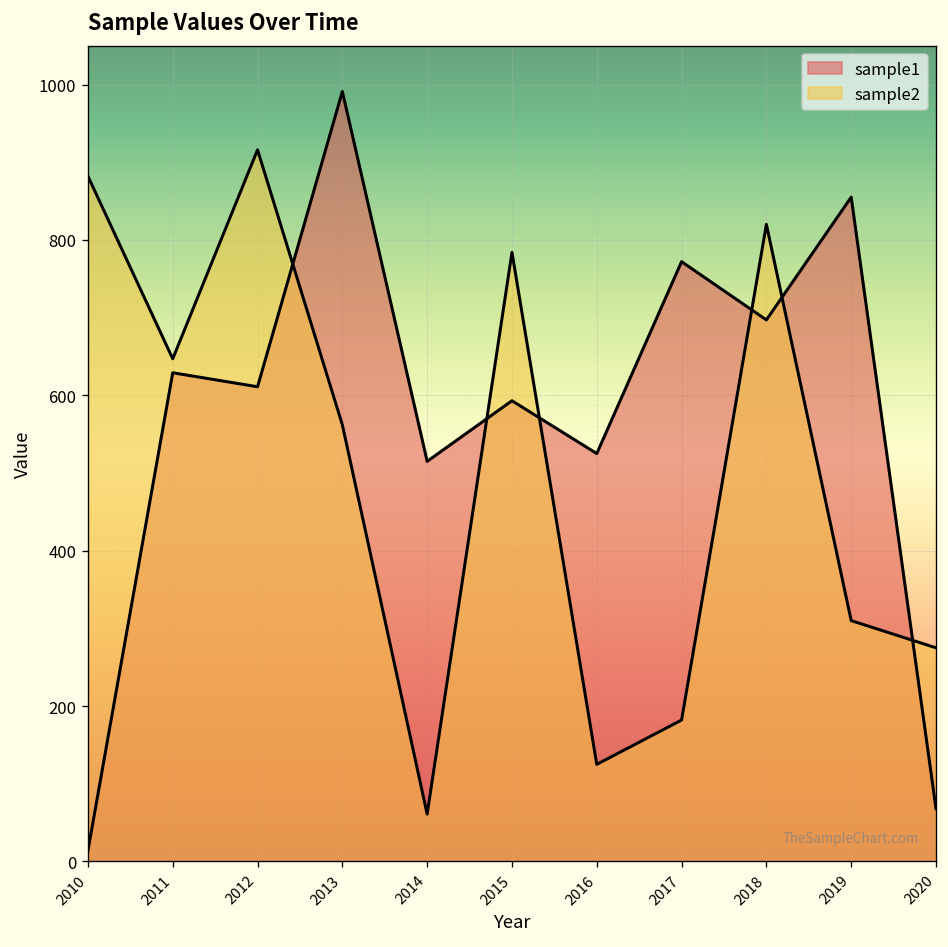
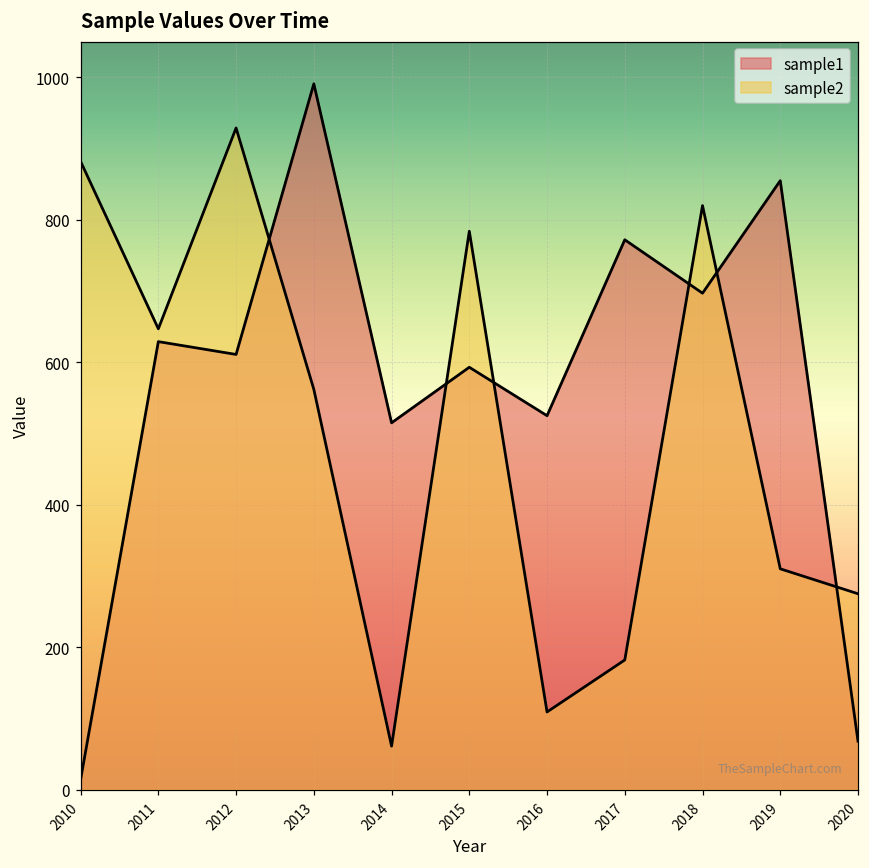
sample2, 2012: 920 -> 930
sample2, 2016: 130 -> 110
